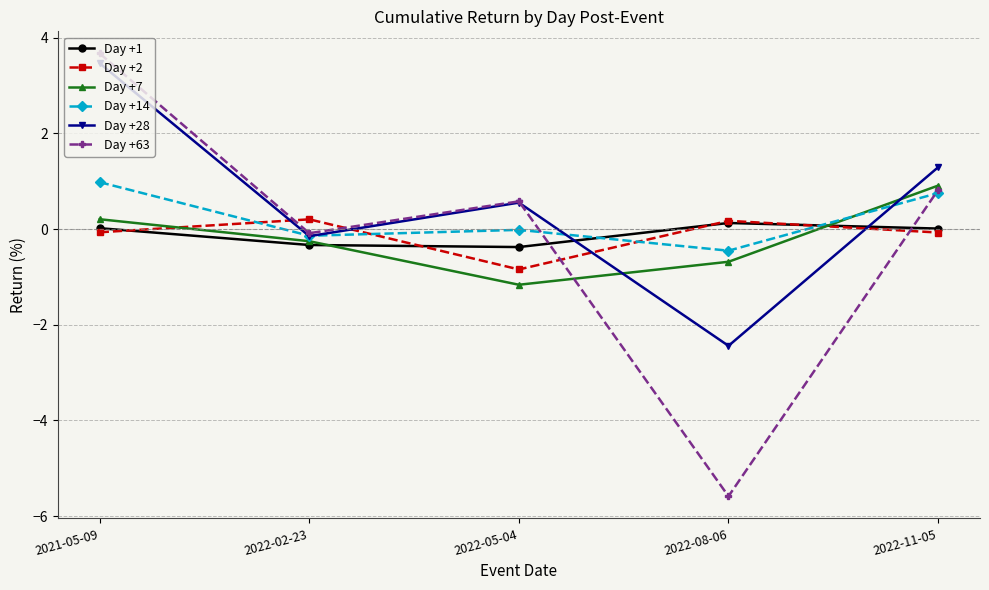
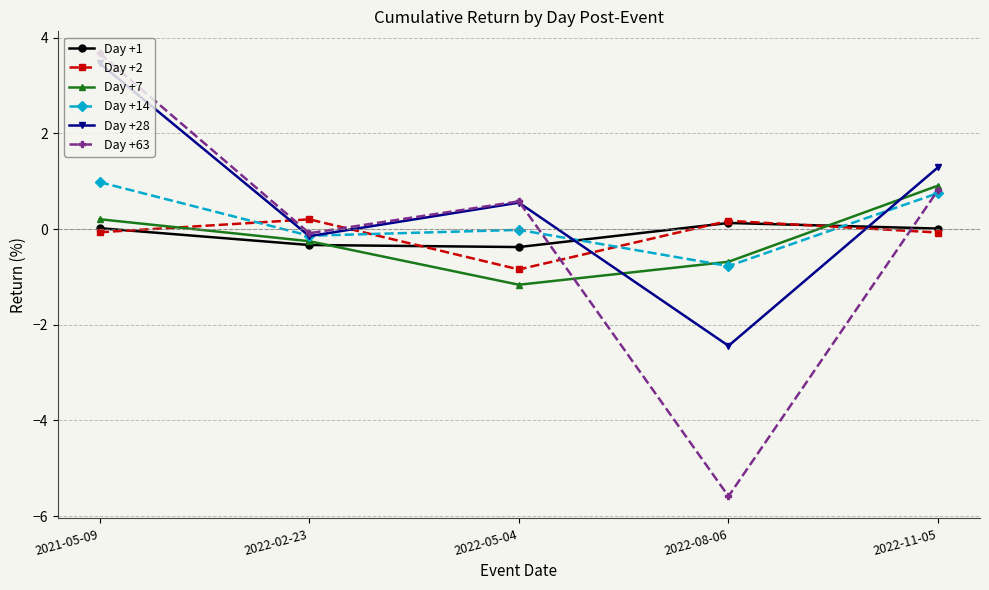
Day +14, 2022-08-06: -0.5 -> -0.8
